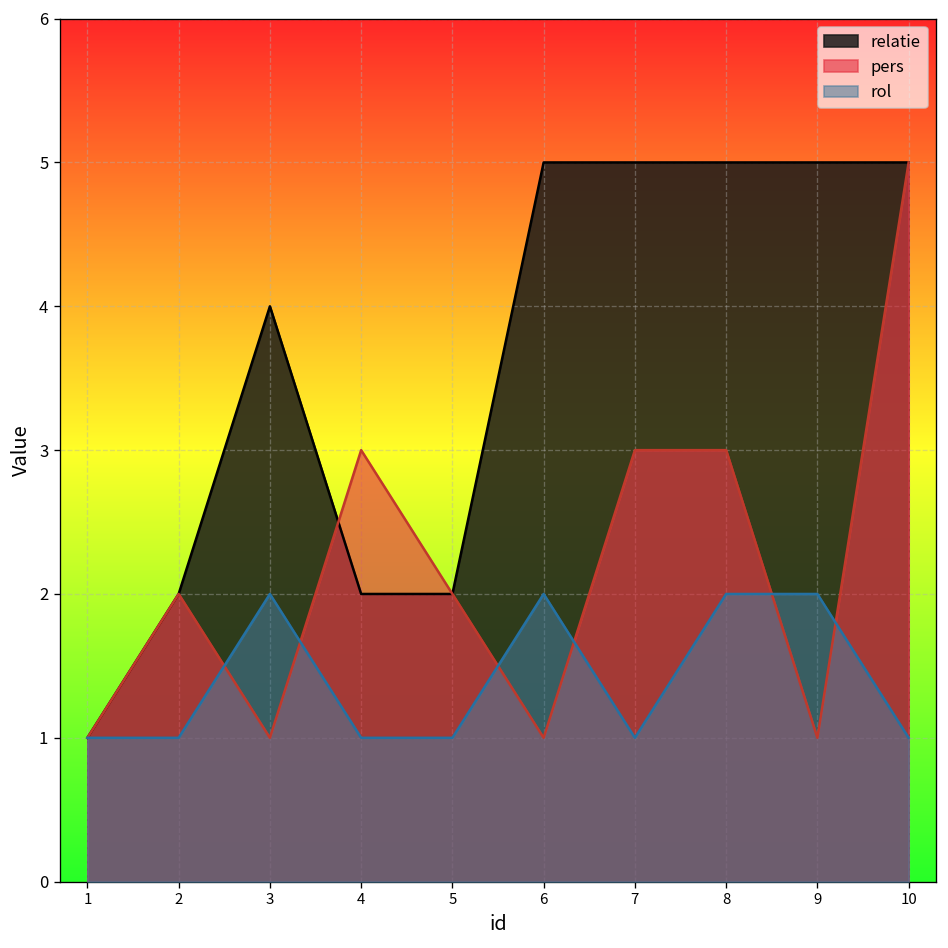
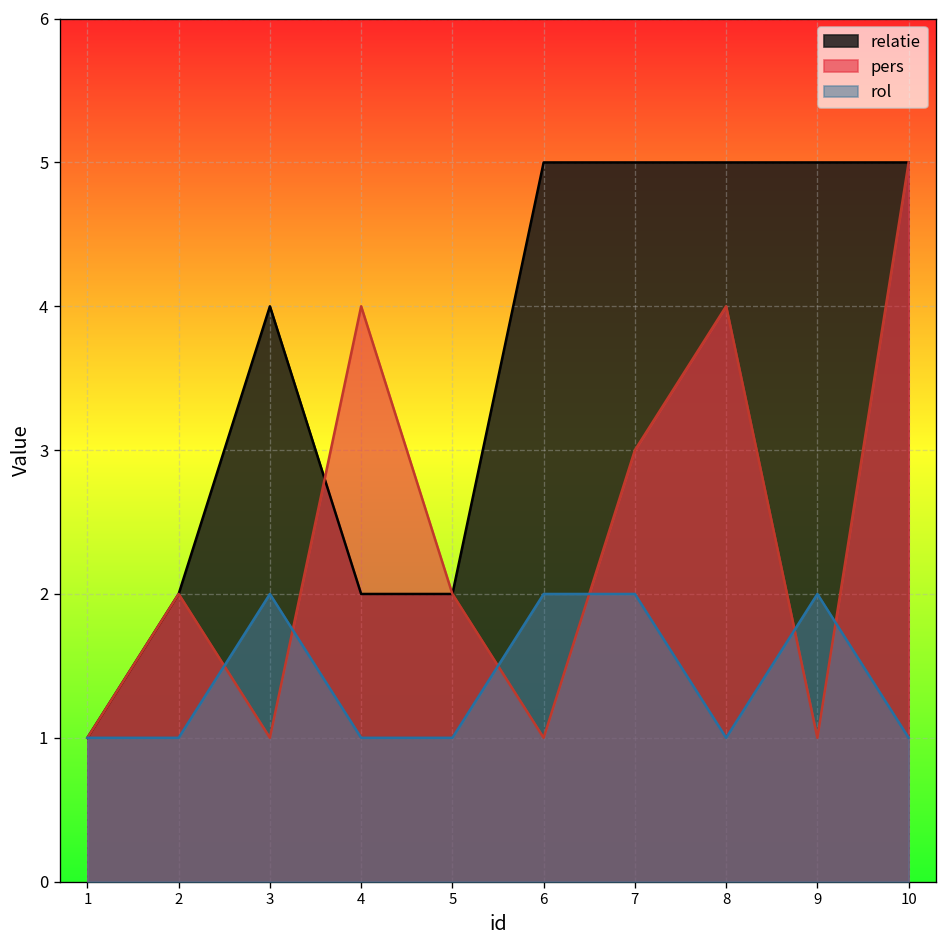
pers, 4: 3 -> 4
rol, 7: 1 -> 2
pers, 8: 3 -> 4
rol, 8: 2 -> 1
